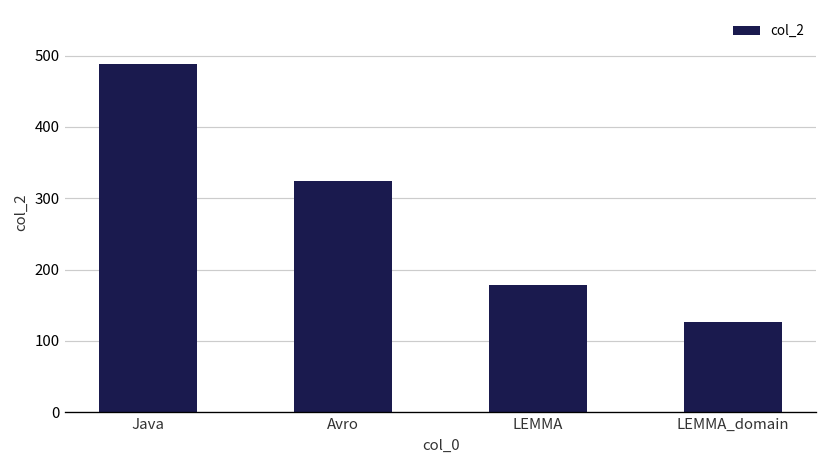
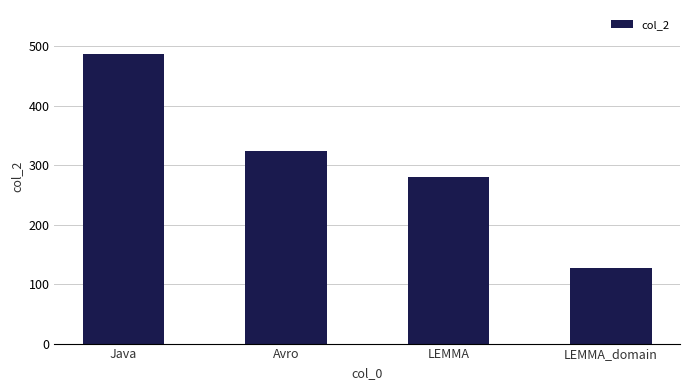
LEMMA: 180 -> 280
